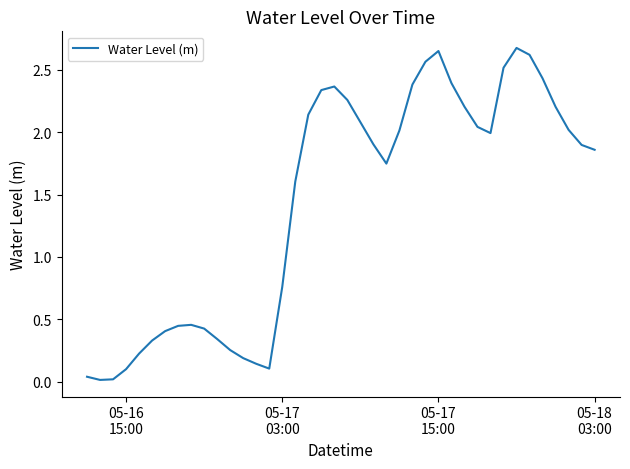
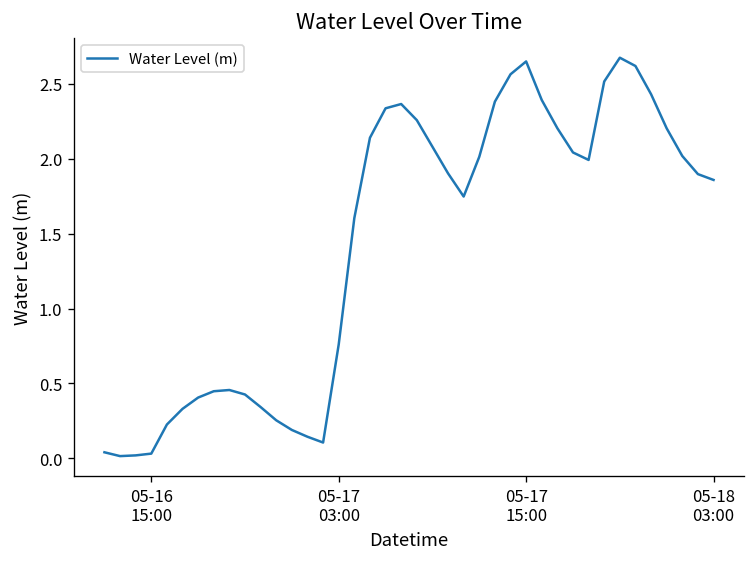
05-16 15:00: 0.10 -> 0.03
